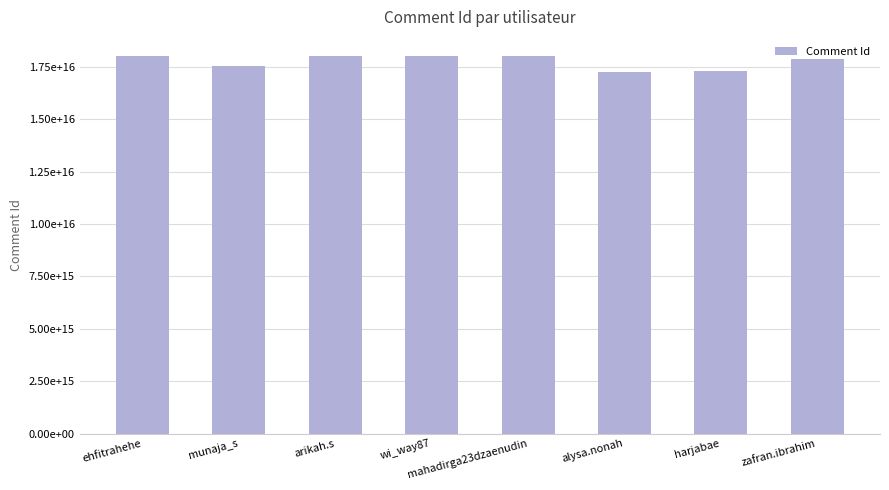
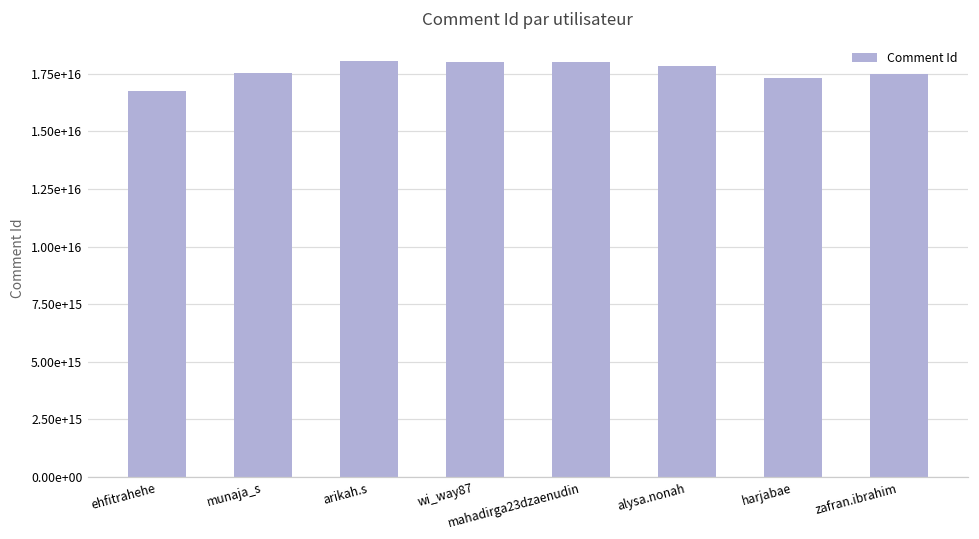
ehfitrahehe: 18000000000000000 -> 16800000000000000
alysa.nonah: 17300000000000000 -> 17800000000000000
zafran.ibrahim: 17900000000000000 -> 17500000000000000
